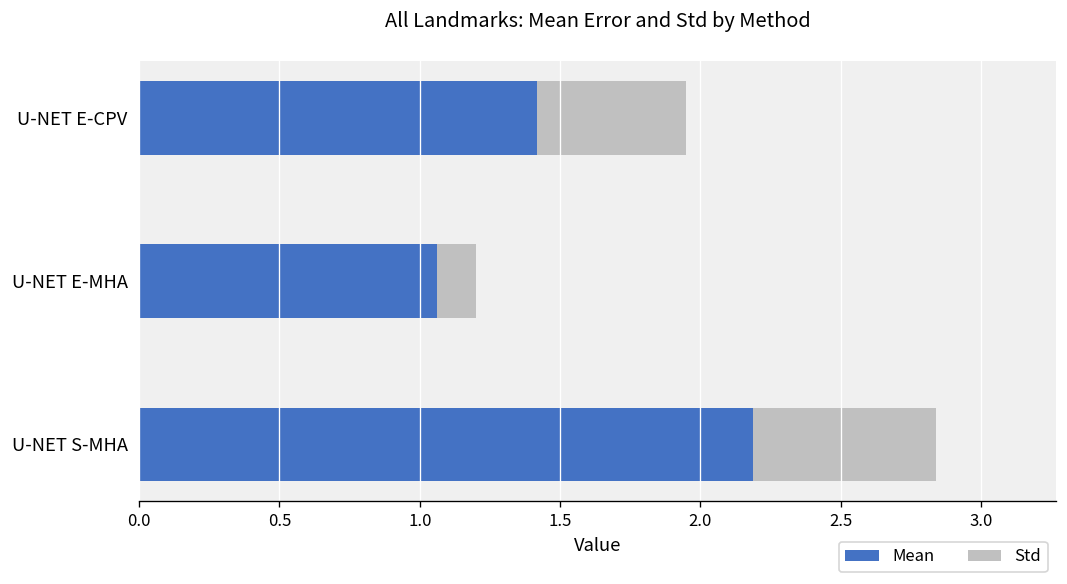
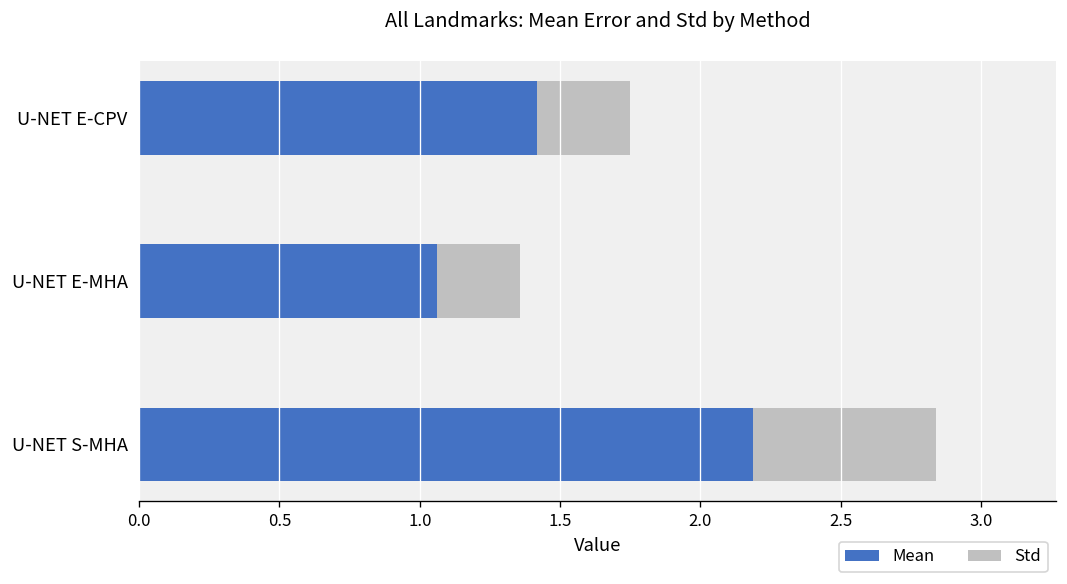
Std, U-NET E-CPV: 0.53 -> 0.33
Std, U-NET E-MHA: 0.14 -> 0.30
